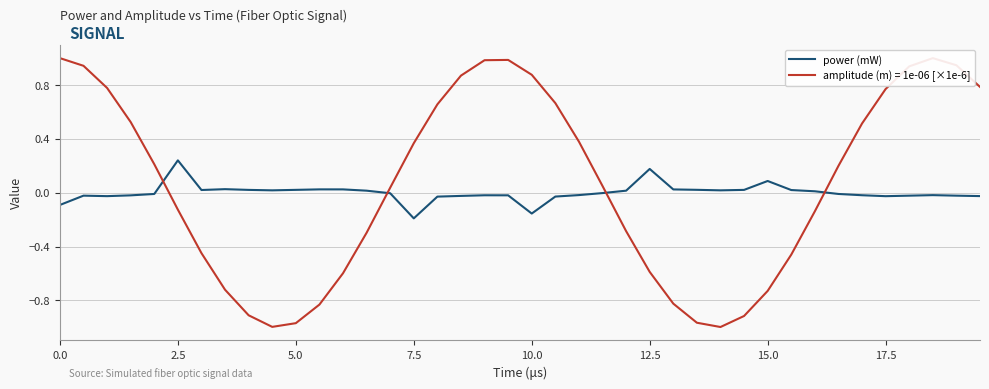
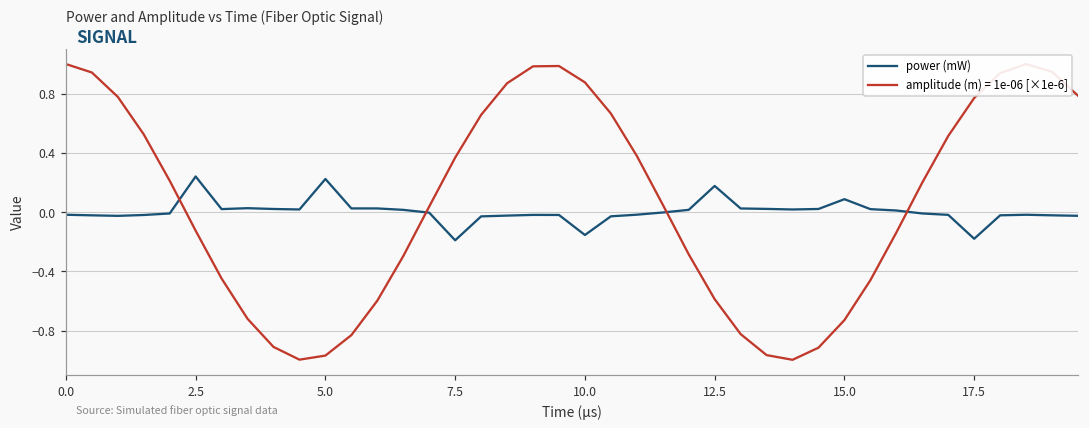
power (mW), 0.0: -0.09 -> -0.02
power (mW), 5.0: 0.02 -> 0.22
power (mW), 17.5: -0.03 -> -0.18
